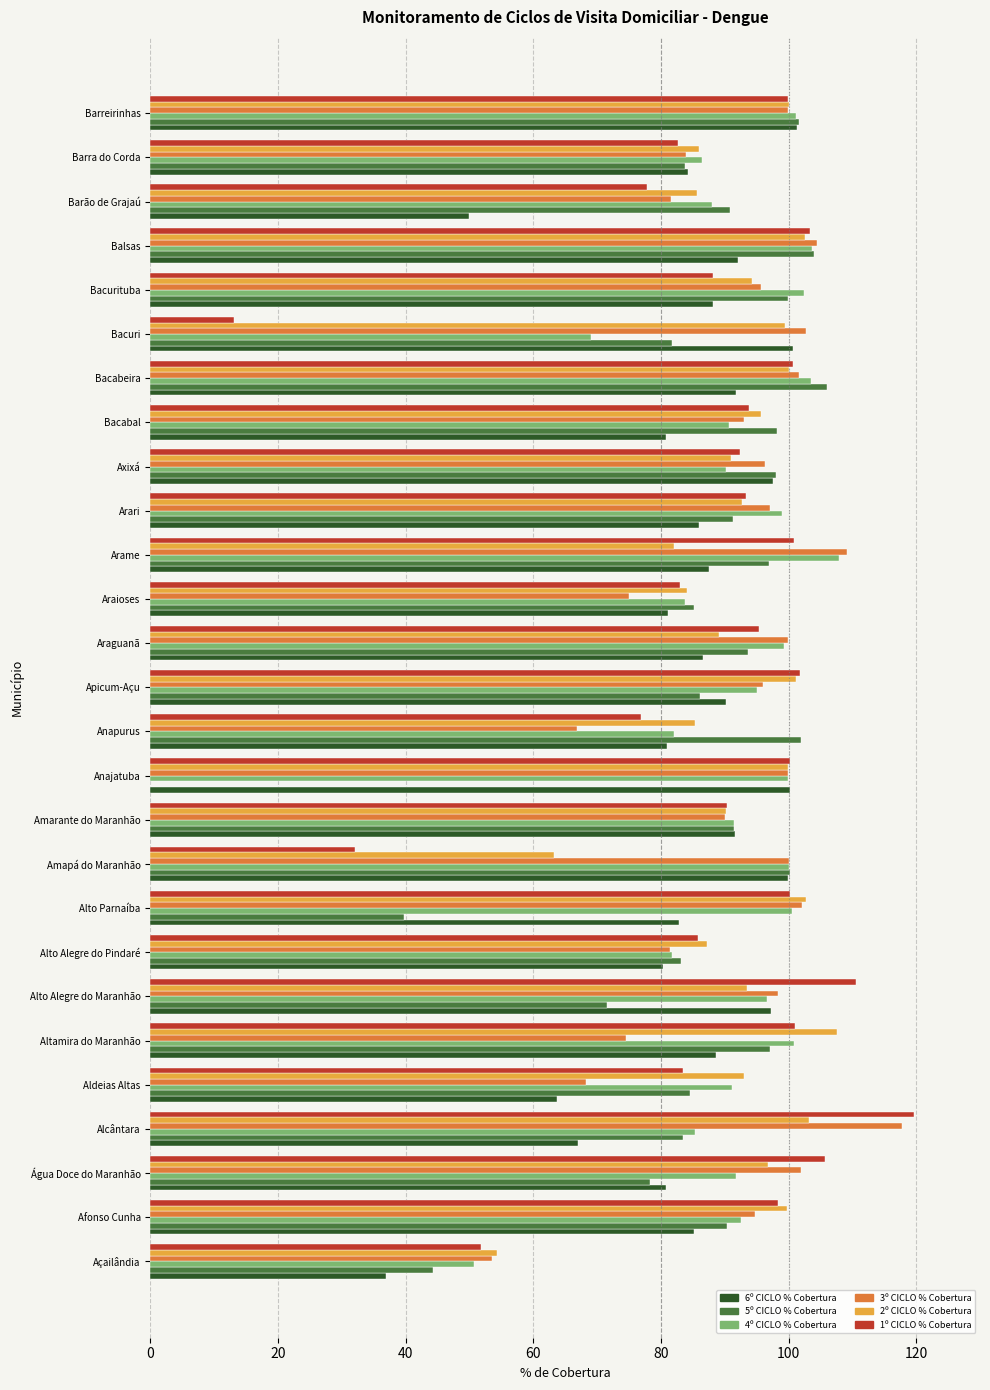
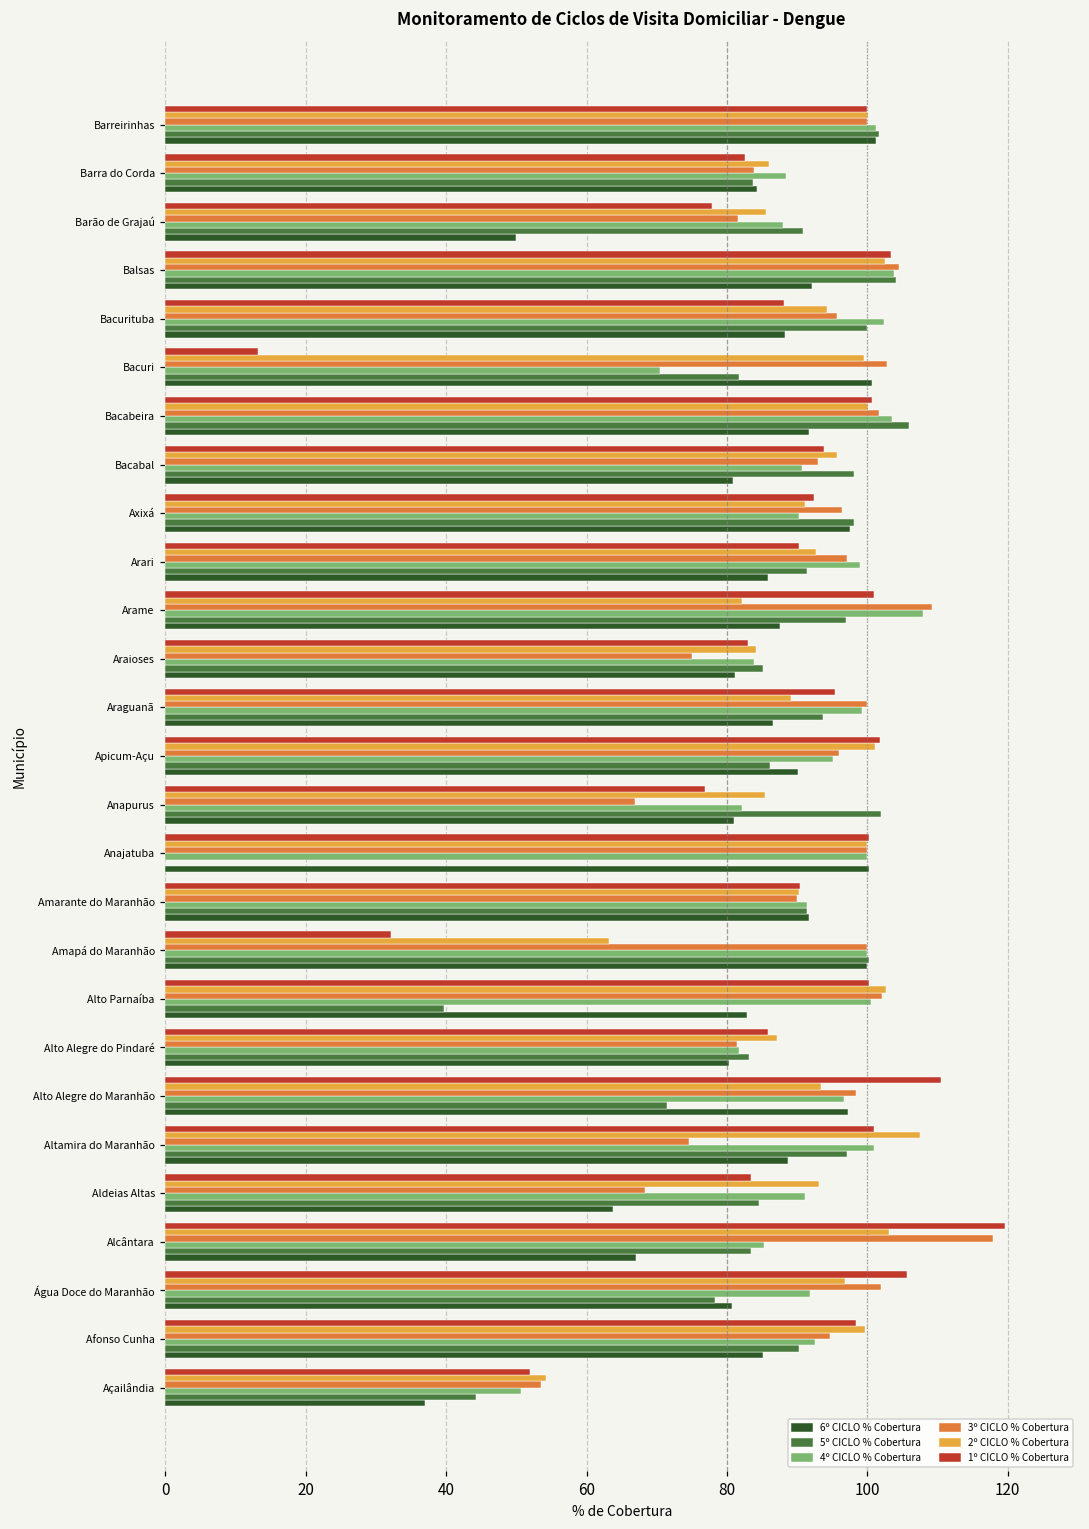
4º CICLO % Cobertura, Barra do Corda: 86 -> 88
4º CICLO % Cobertura, Bacuri: 69 -> 70
1º CICLO % Cobertura, Arari: 93 -> 90
